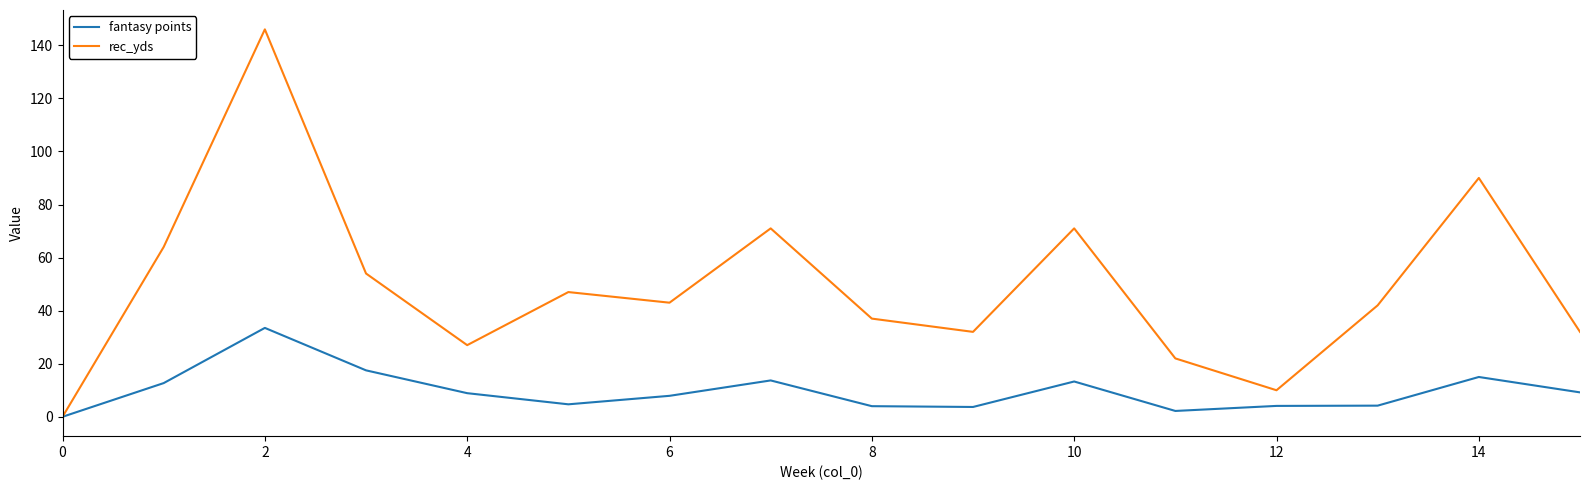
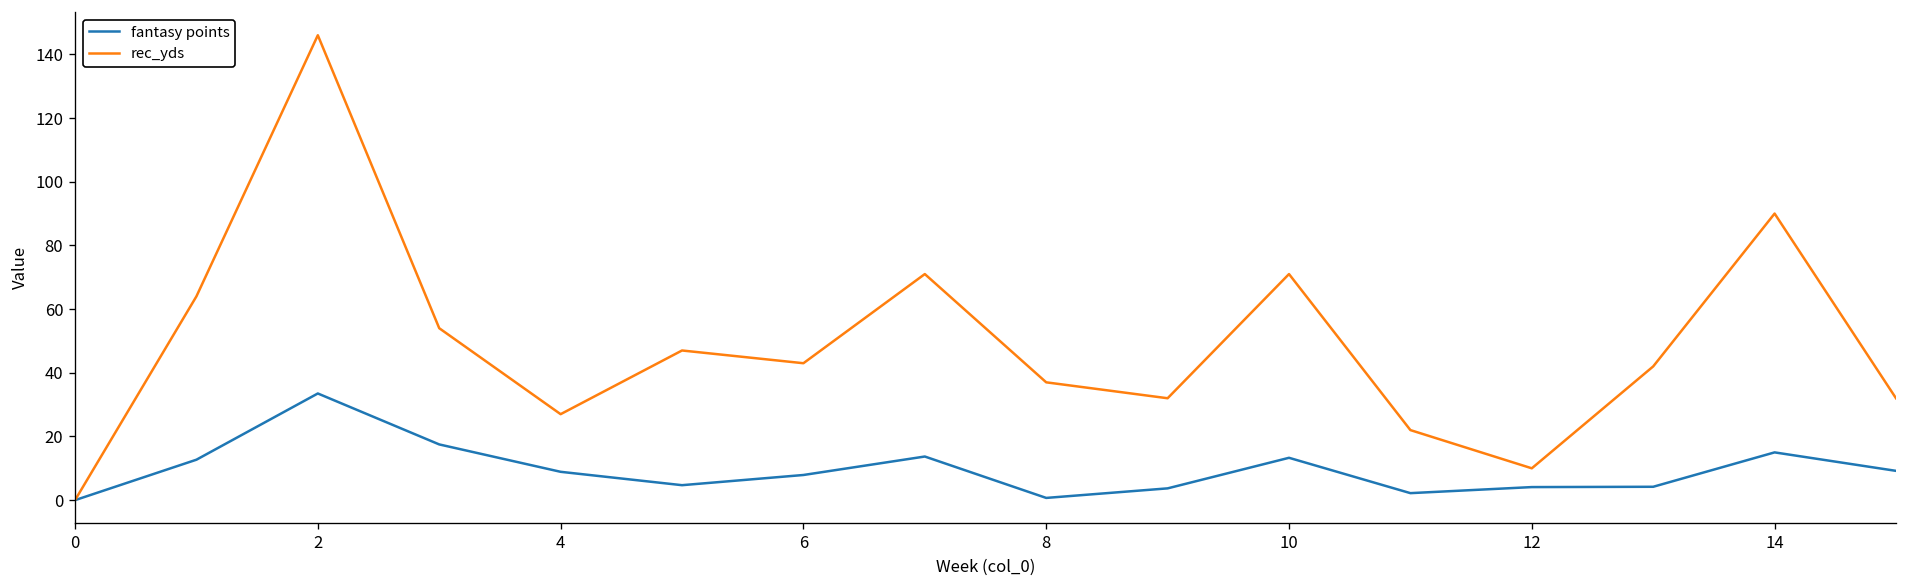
fantasy points, 8: 4 -> 1
